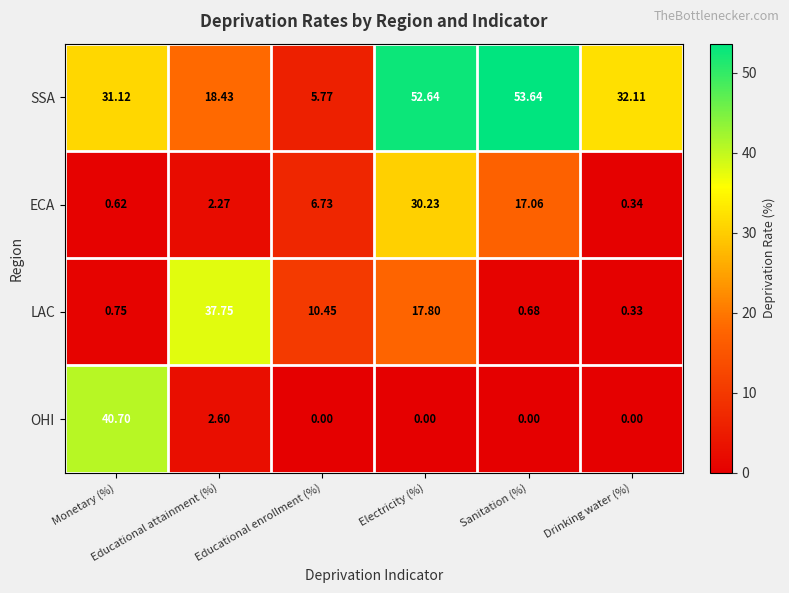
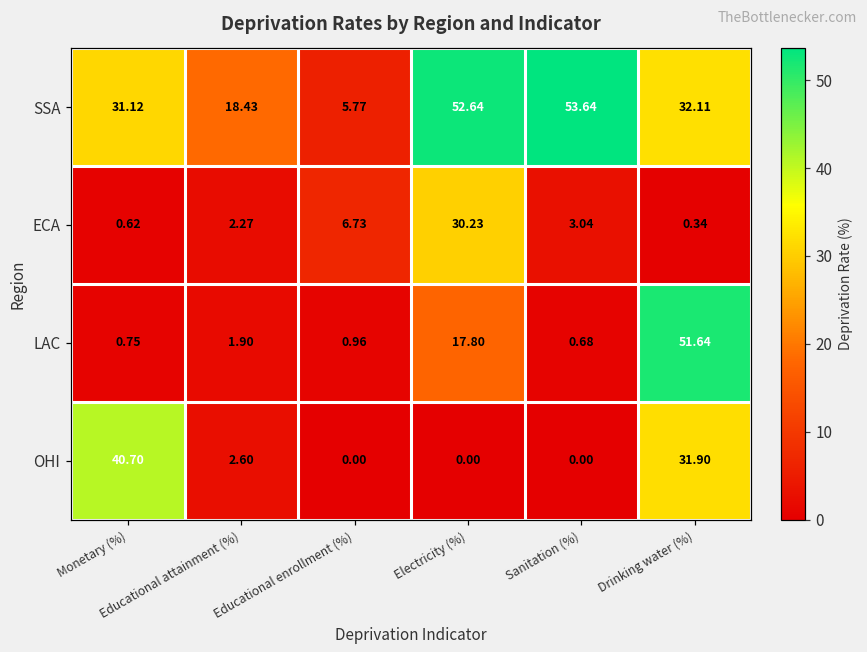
ECA, Sanitation (%): 17.06 -> 3.04
LAC, Educational attainment (%): 37.75 -> 1.90
LAC, Educational enrollment (%): 10.45 -> 0.96
LAC, Drinking water (%): 0.33 -> 51.64
OHI, Drinking water (%): 0.00 -> 31.90
